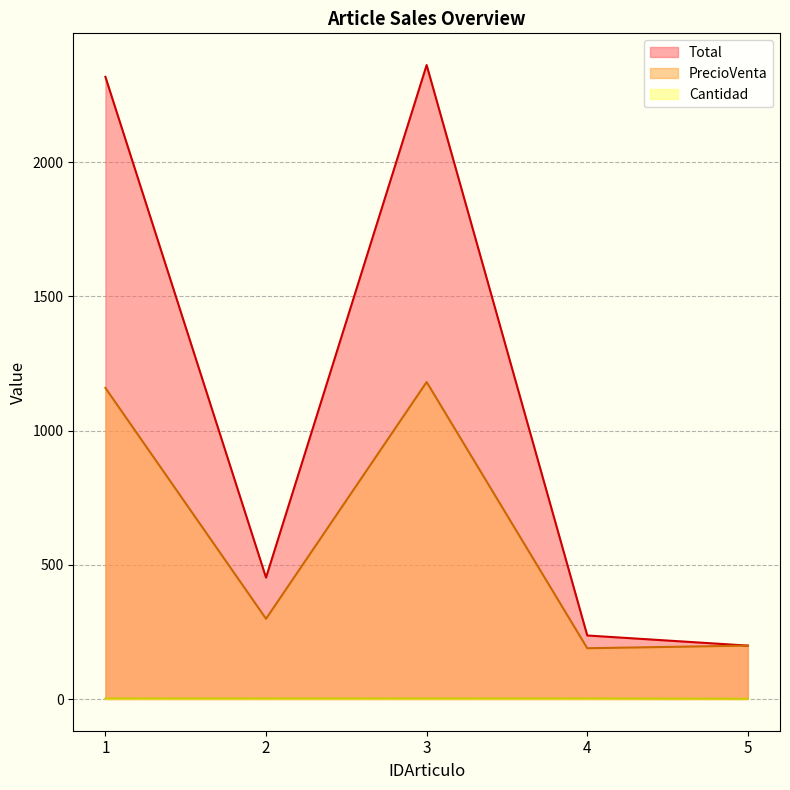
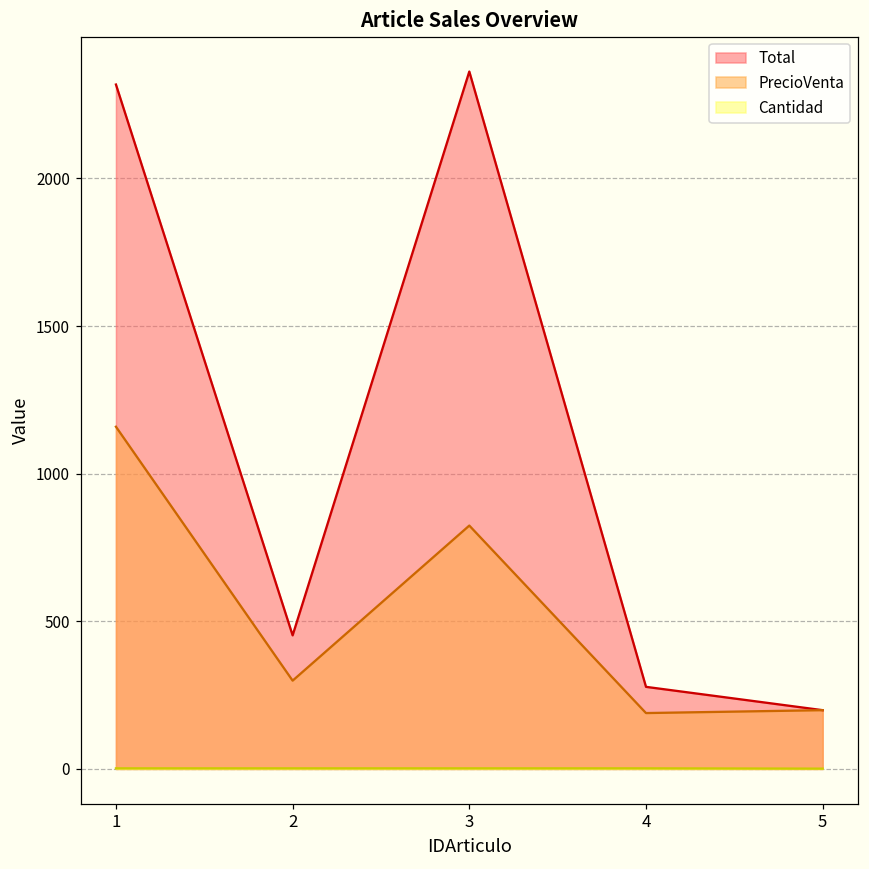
PrecioVenta, 3: 1180 -> 820
Total, 4: 240 -> 280
